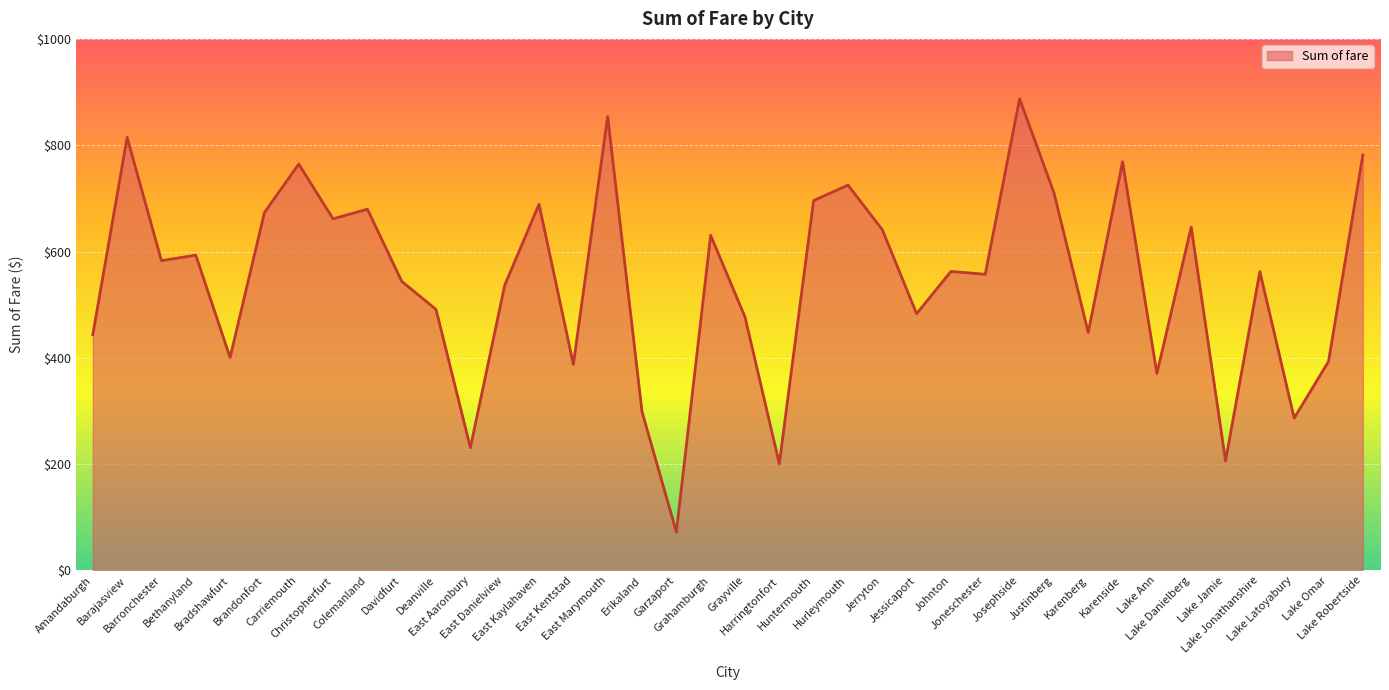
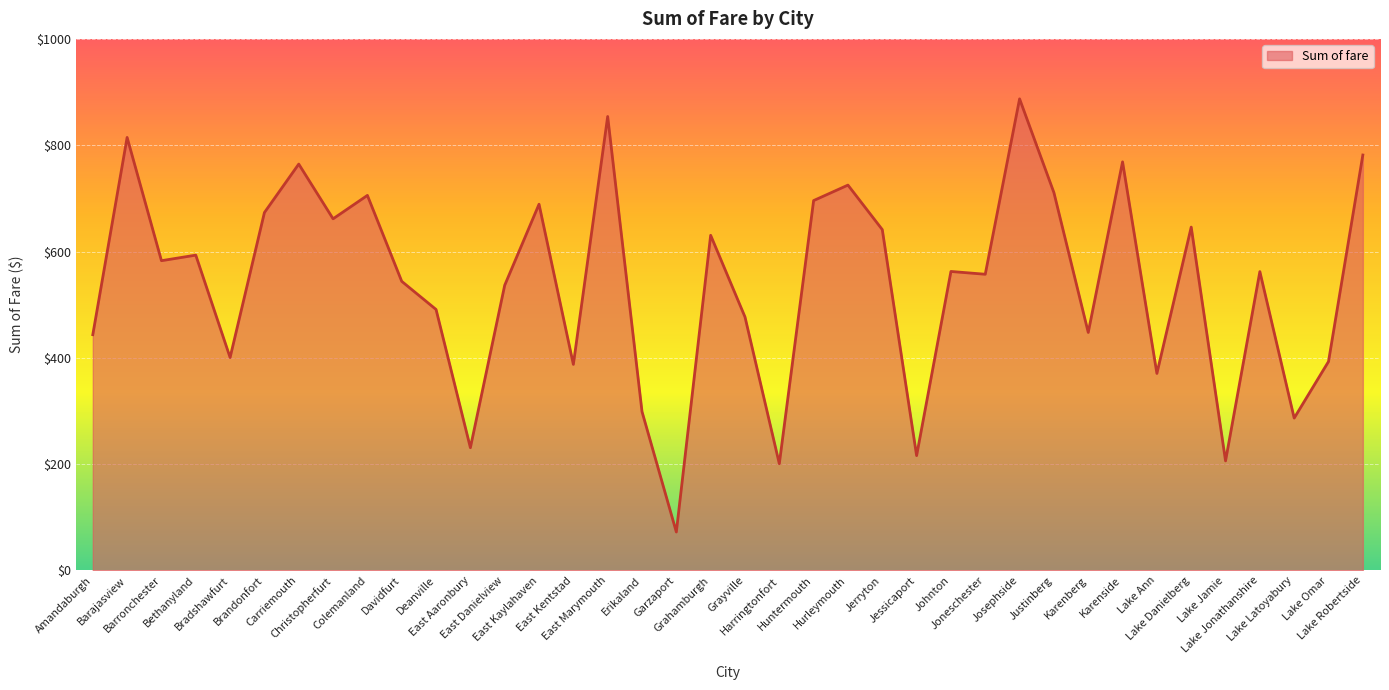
Colemanland: $680 -> $710
Jessicaport: $480 -> $220
